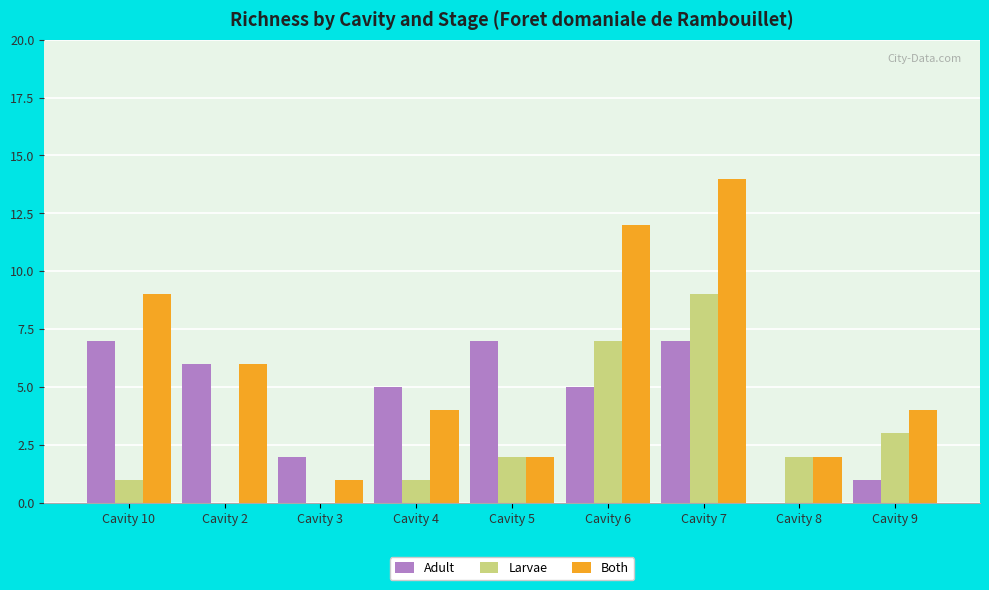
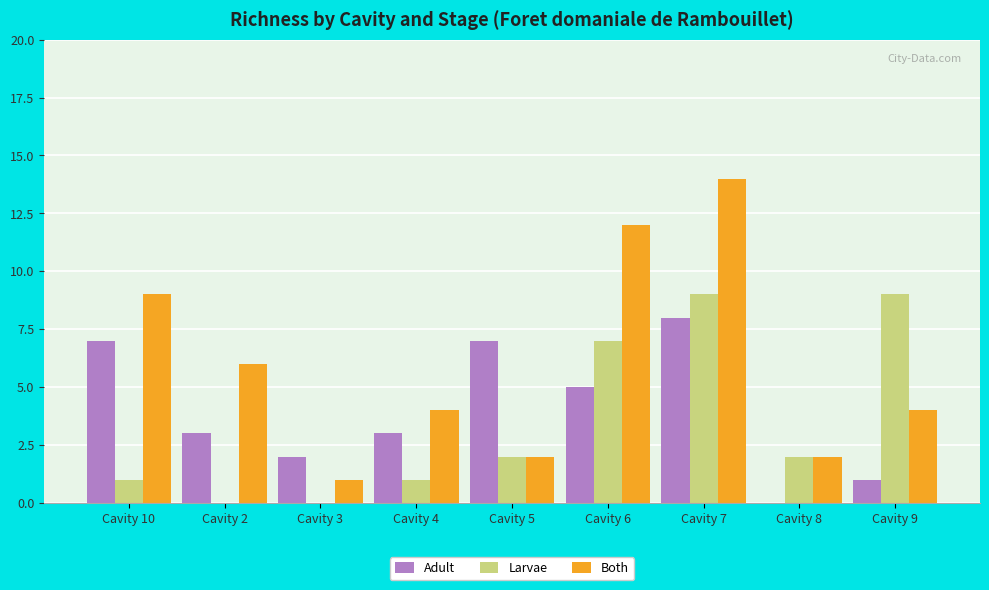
Adult, Cavity 2: 6 -> 3
Adult, Cavity 4: 5 -> 3
Adult, Cavity 7: 7 -> 8
Larvae, Cavity 9: 3 -> 9
